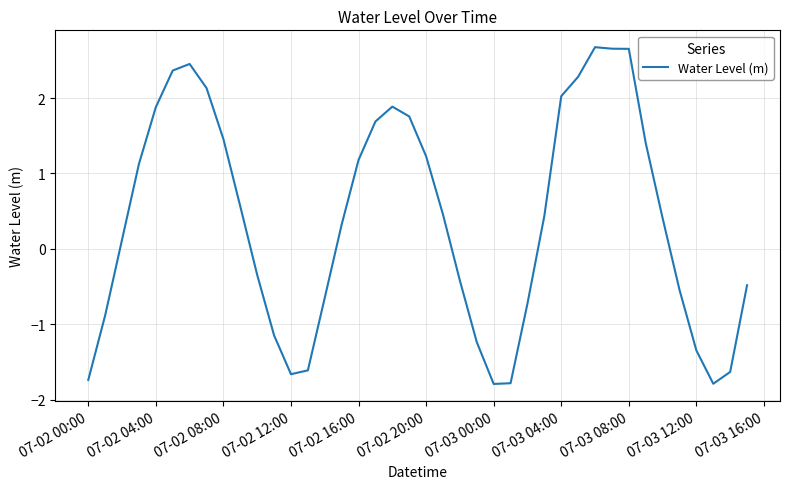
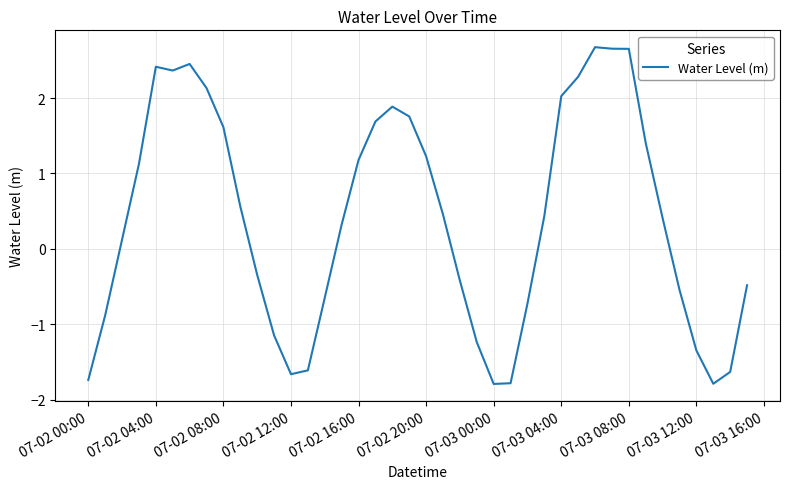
07-02 04:00: 1.9 -> 2.4
07-02 08:00: 1.5 -> 1.6
